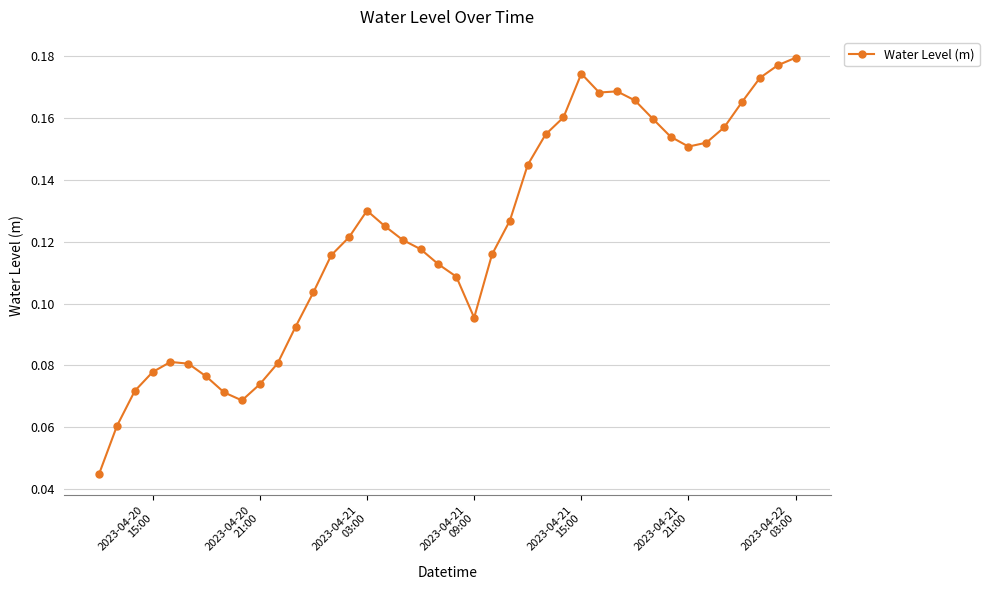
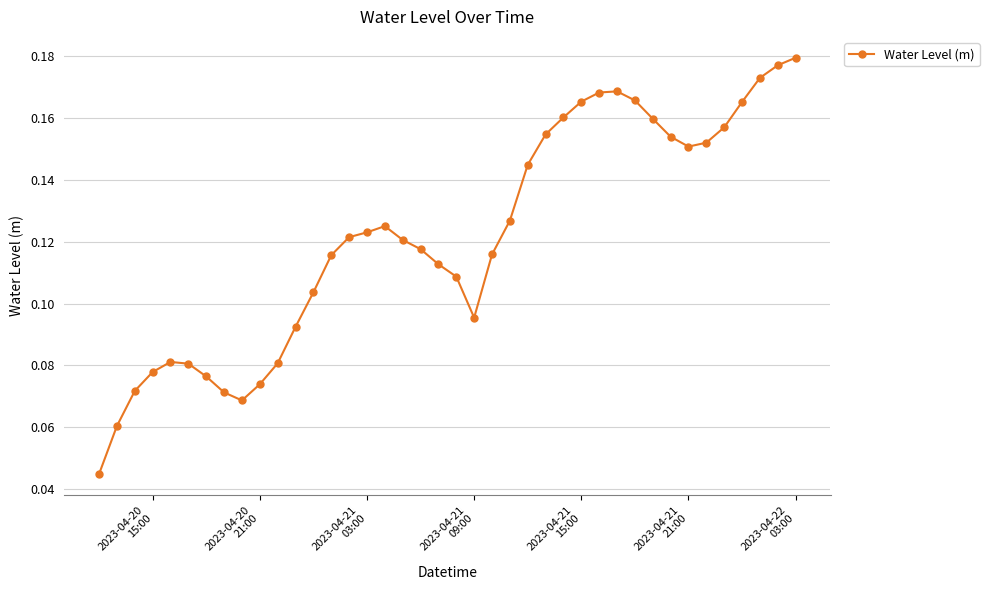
2023-04-21 03:00: 0.130 -> 0.123
2023-04-21 15:00: 0.174 -> 0.165
